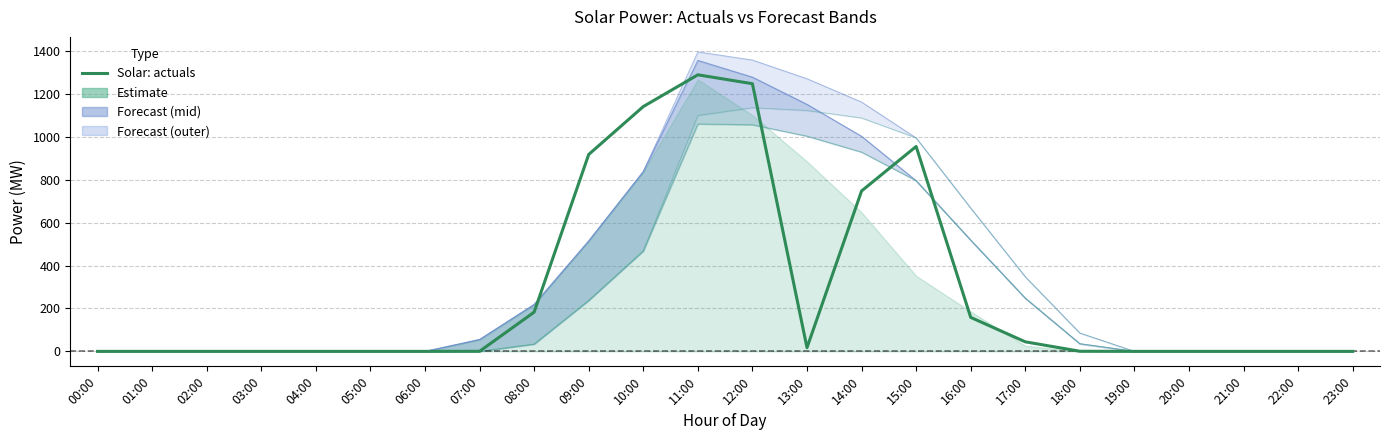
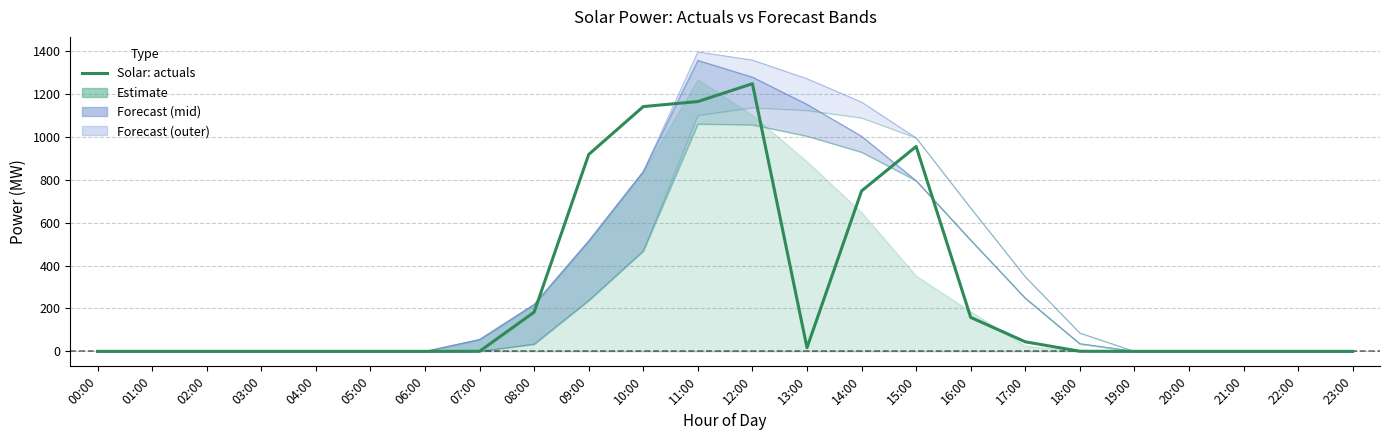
Solar: actuals, 11:00: 1290 -> 1170
